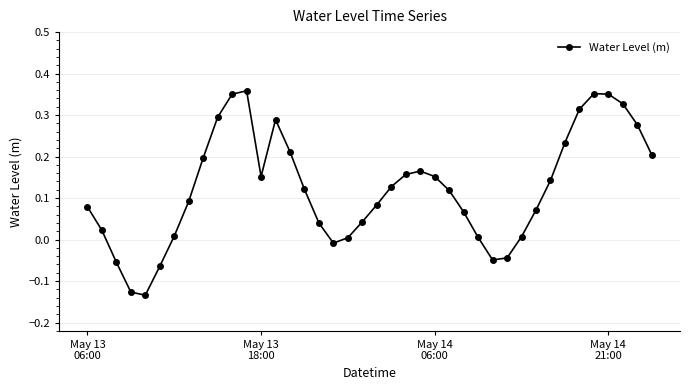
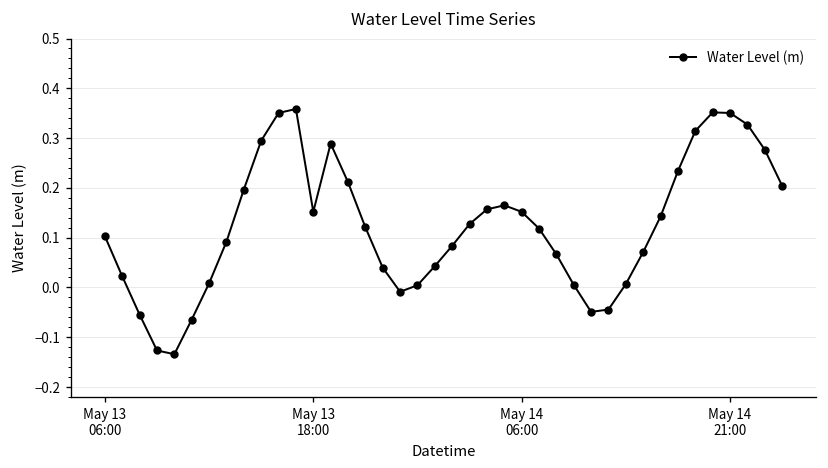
May 13 06:00: 0.08 -> 0.10
